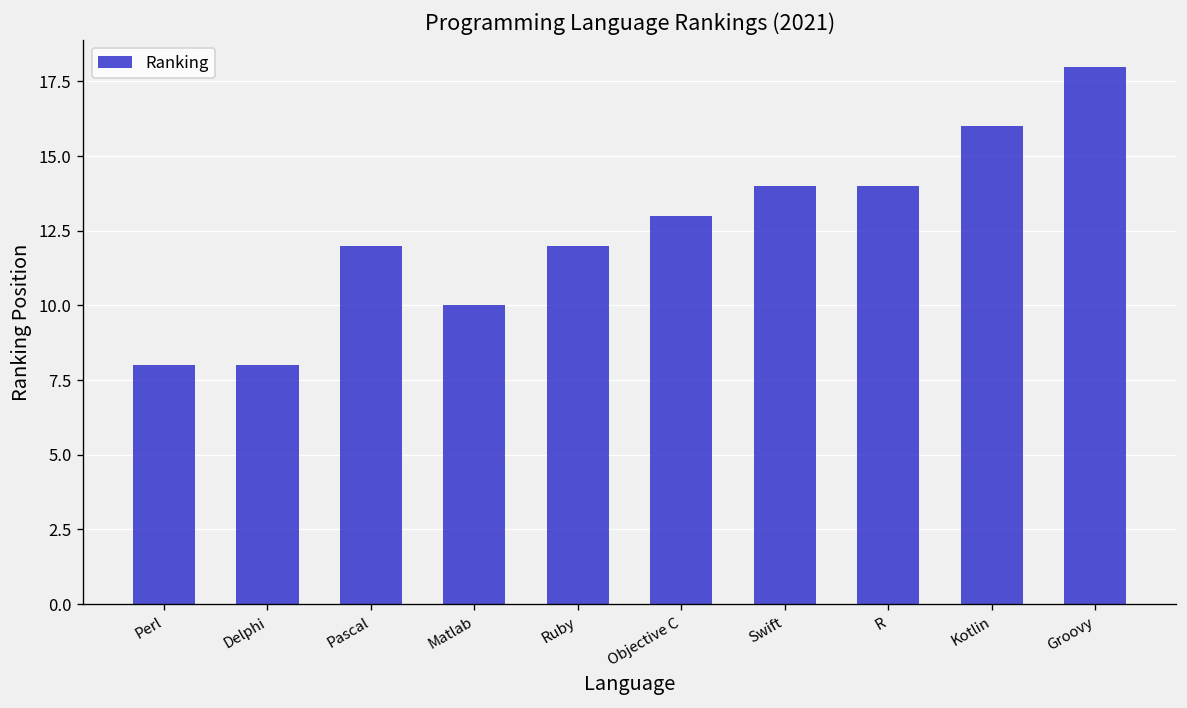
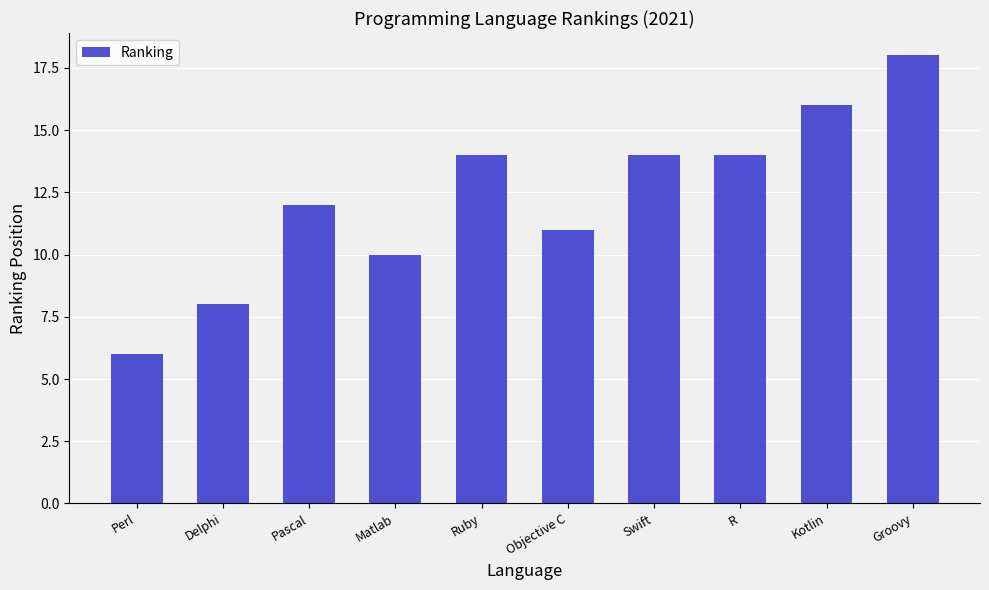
Perl: 8 -> 6
Ruby: 12 -> 14
Objective C: 13 -> 11
